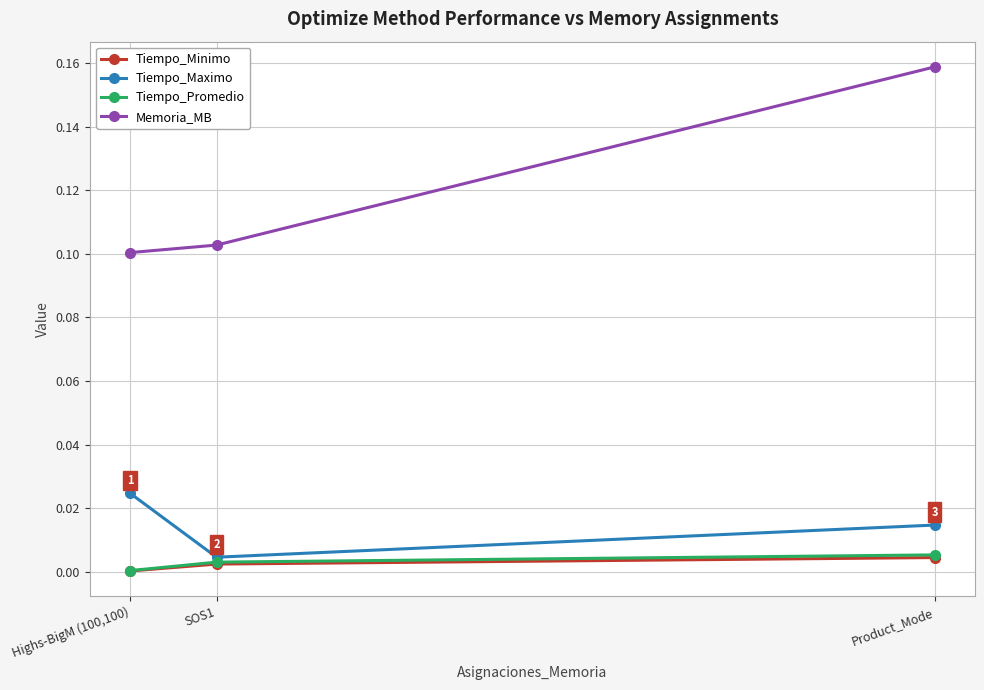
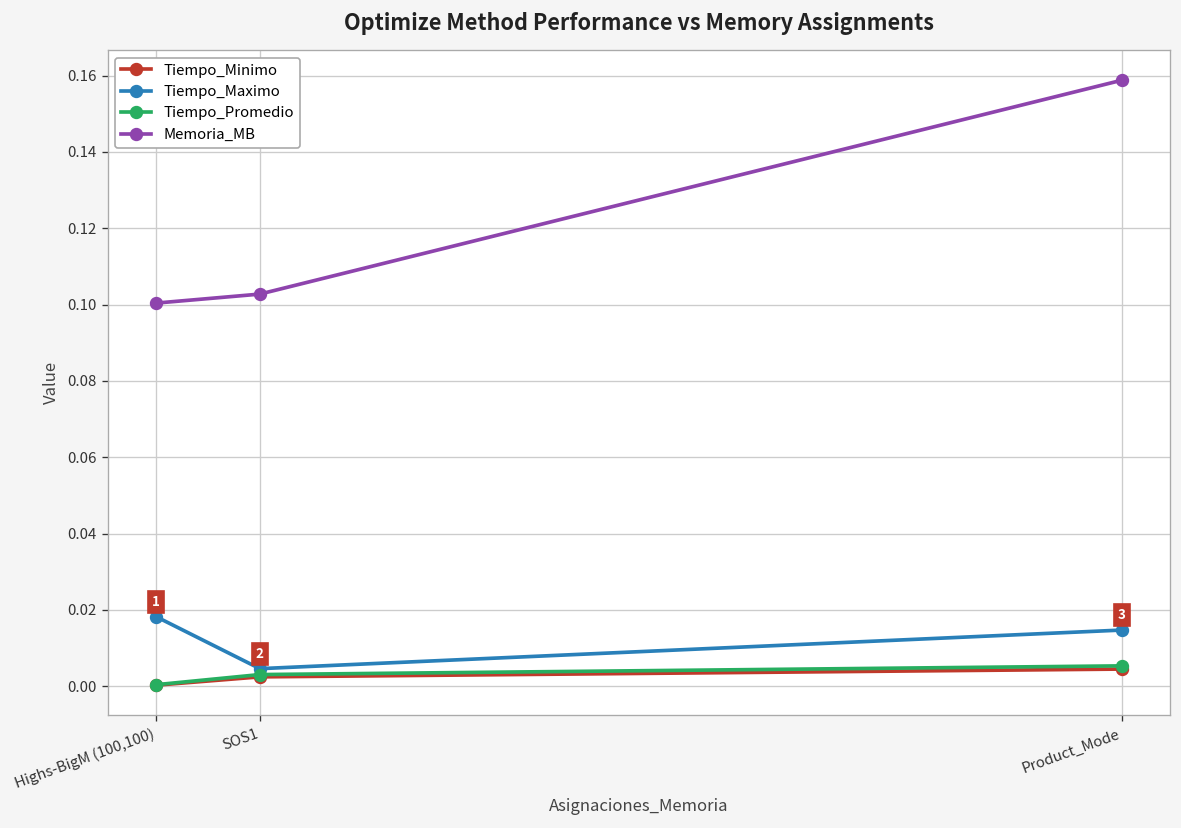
Tiempo_Maximo, Highs-BigM (100,100): 0.025 -> 0.018
